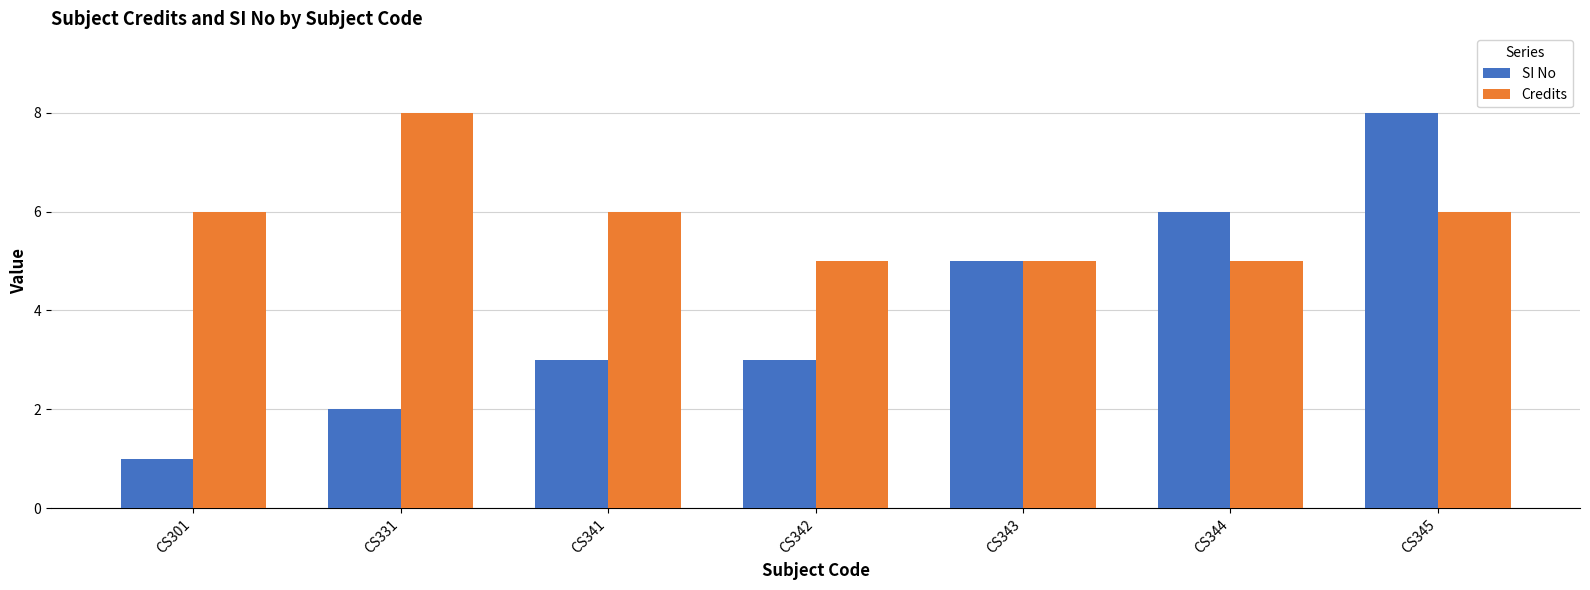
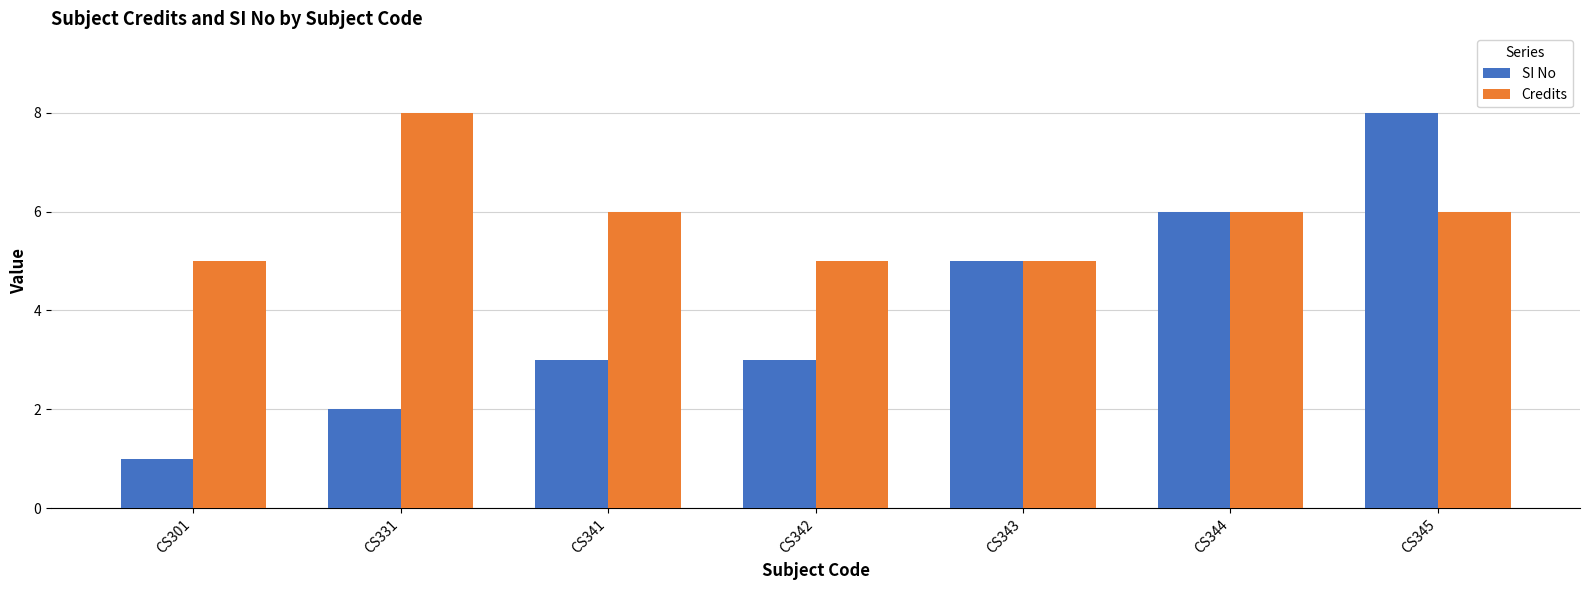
Credits, CS301: 6 -> 5
Credits, CS344: 5 -> 6
